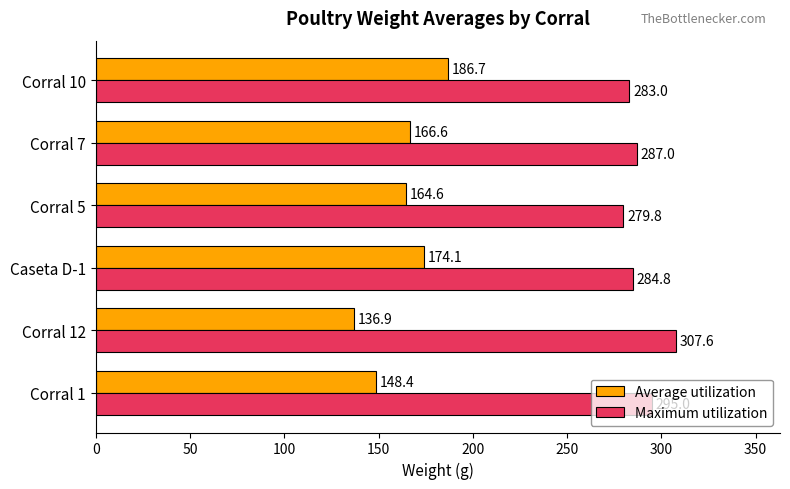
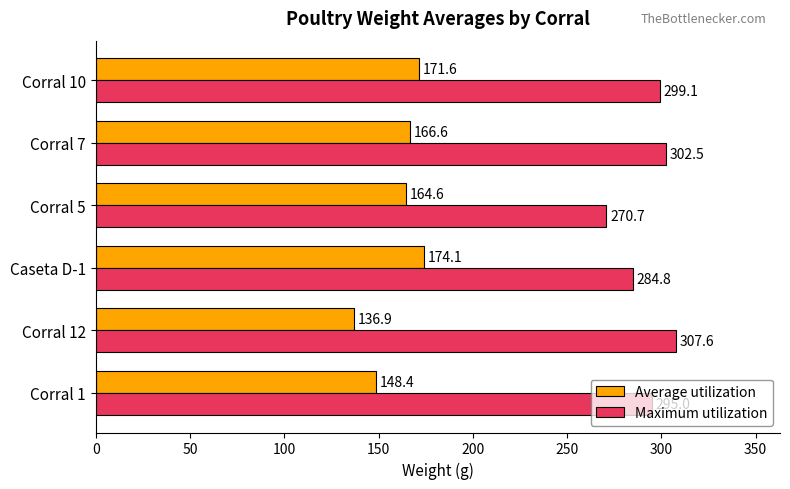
Average utilization, Corral 10: 186.7 -> 171.6
Maximum utilization, Corral 10: 283.0 -> 299.1
Maximum utilization, Corral 7: 287.0 -> 302.5
Maximum utilization, Corral 5: 279.8 -> 270.7
